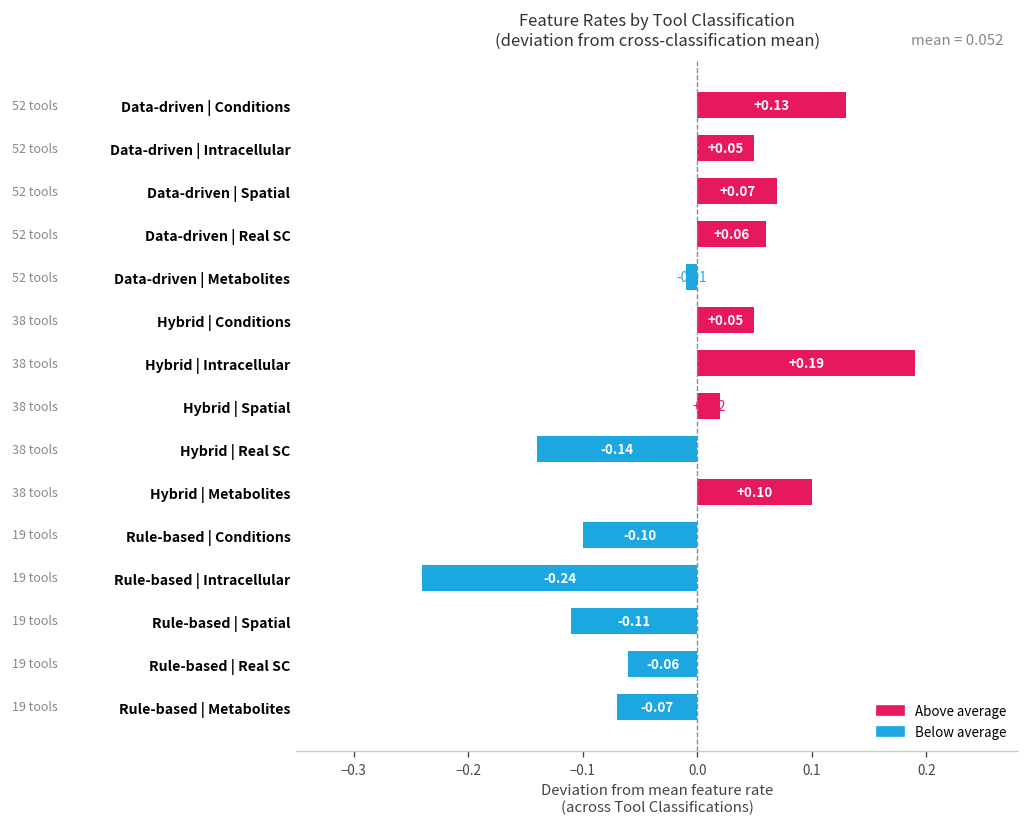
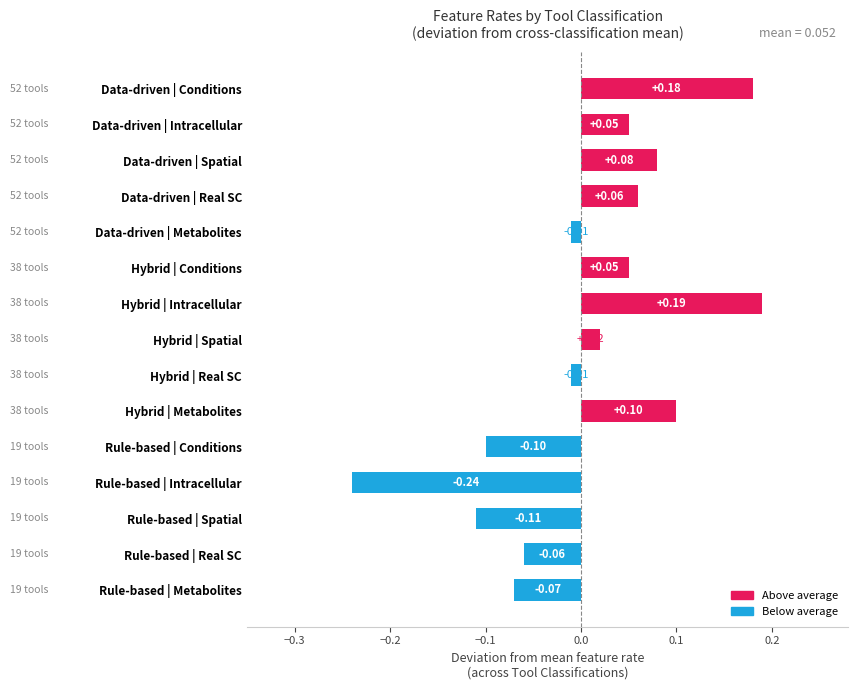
Data-driven | Conditions: +0.13 -> +0.18
Data-driven | Spatial: +0.07 -> +0.08
Hybrid | Real SC: -0.14 -> -0.01
